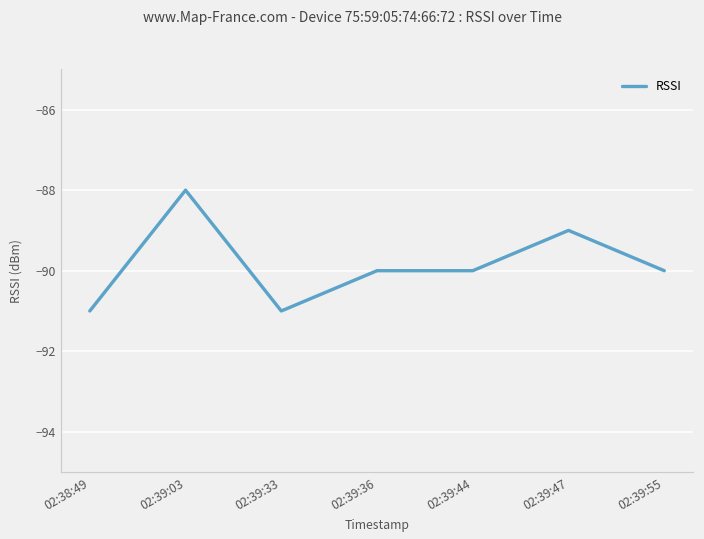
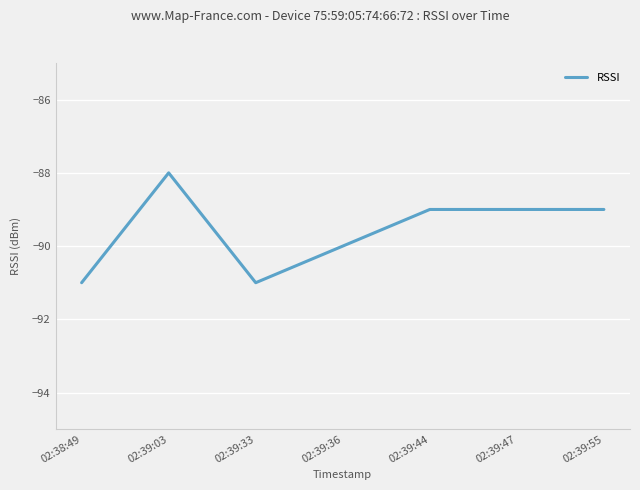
02:39:44: -90 -> -89
02:39:55: -90 -> -89
